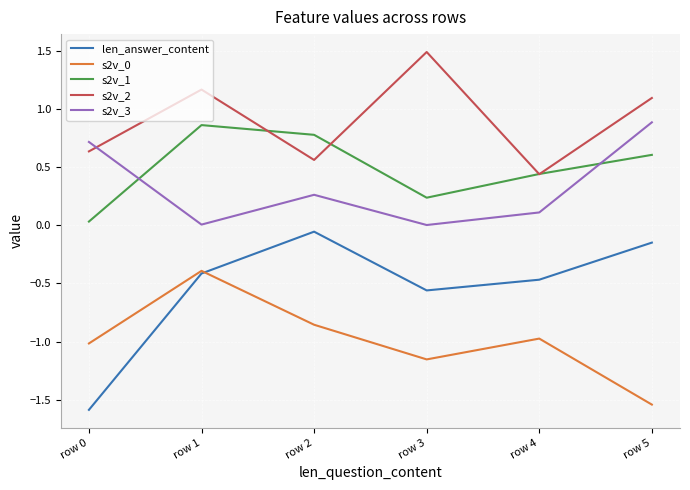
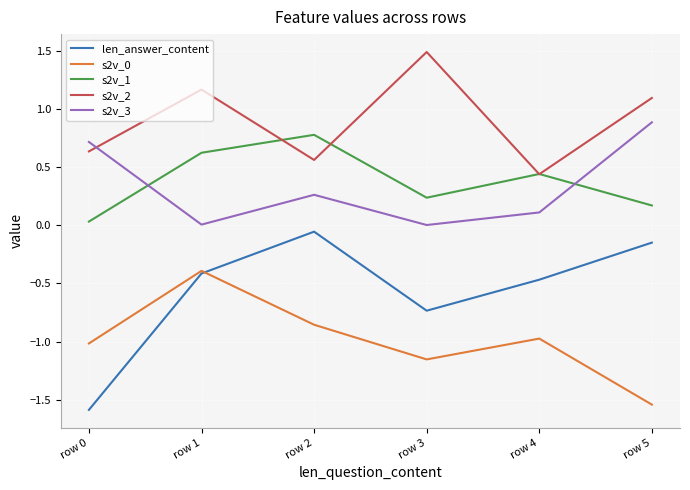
s2v_1, row 1: 0.86 -> 0.62
len_answer_content, row 3: -0.56 -> -0.73
s2v_1, row 5: 0.60 -> 0.17
